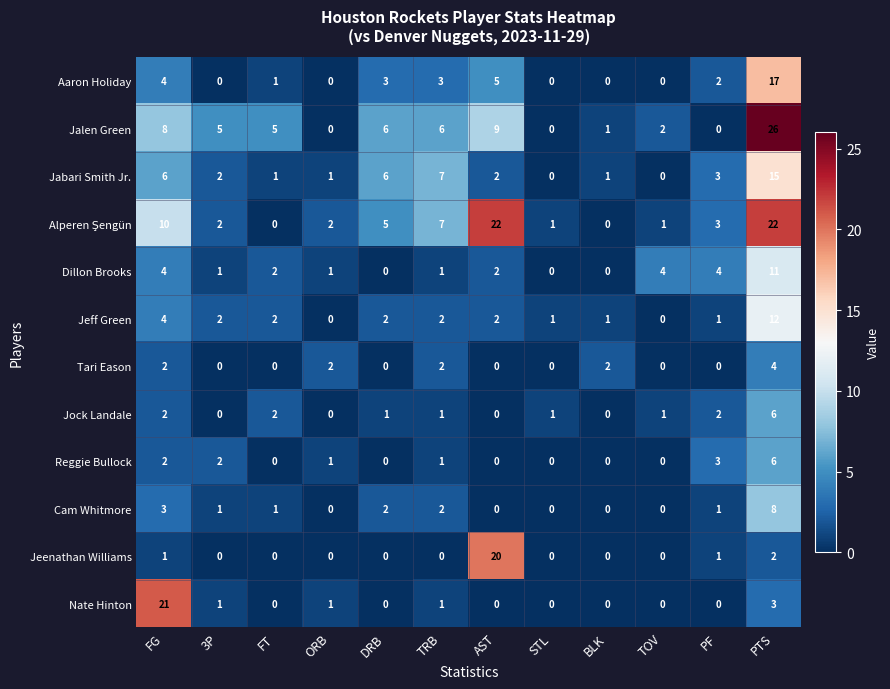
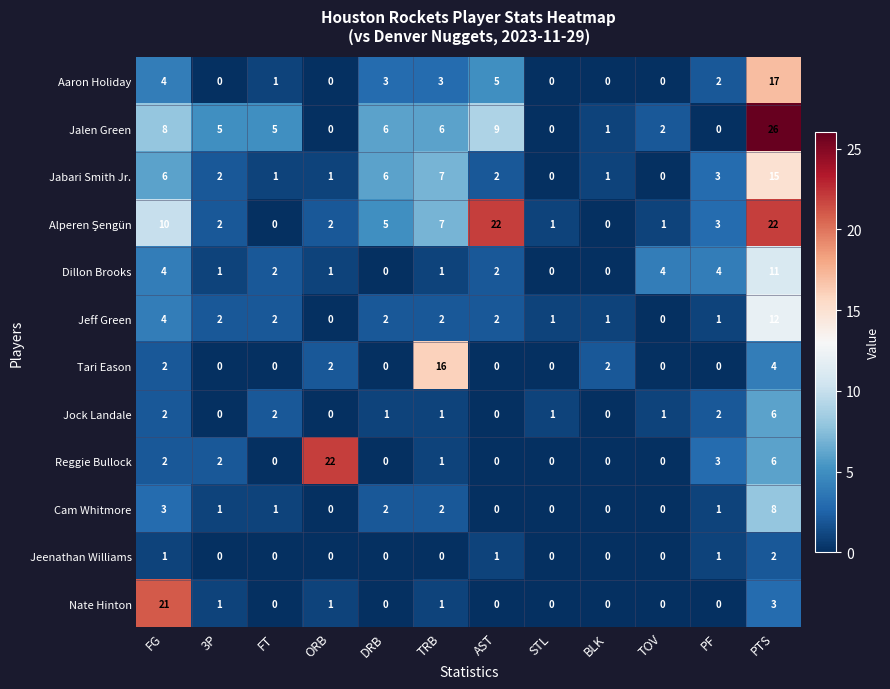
Tari Eason, TRB: 2 -> 16
Reggie Bullock, ORB: 1 -> 22
Jeenathan Williams, AST: 20 -> 1
